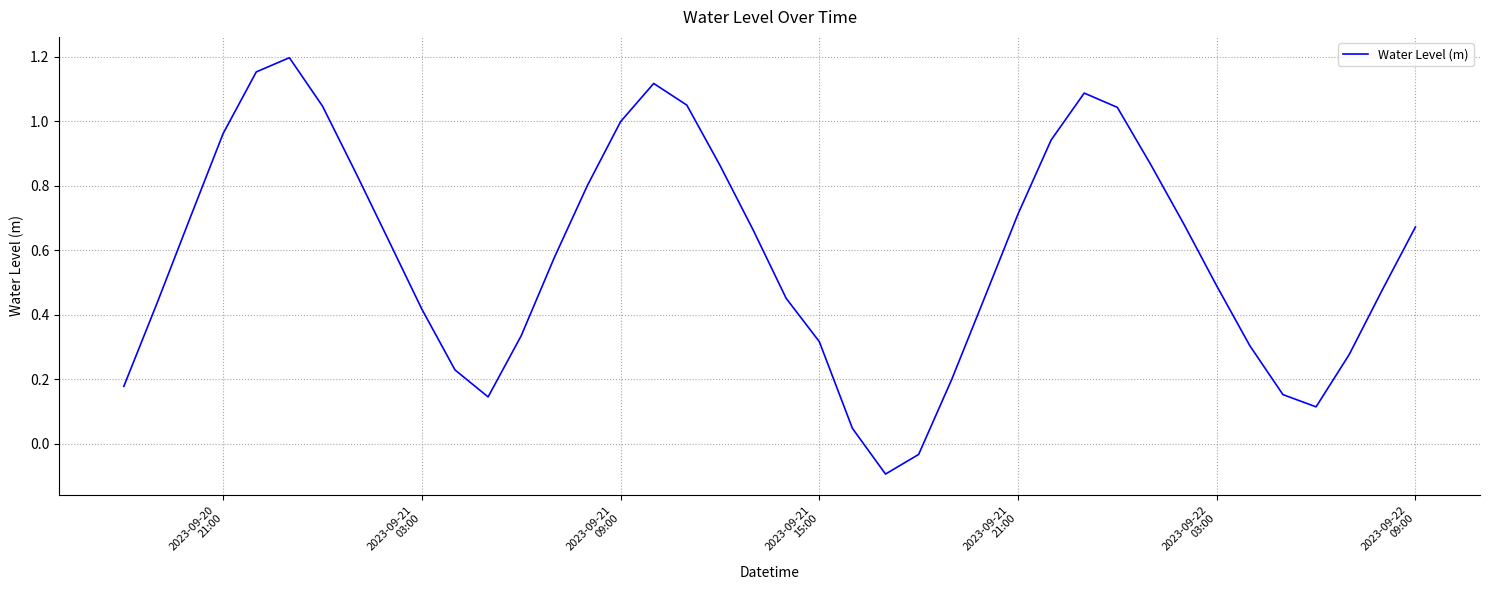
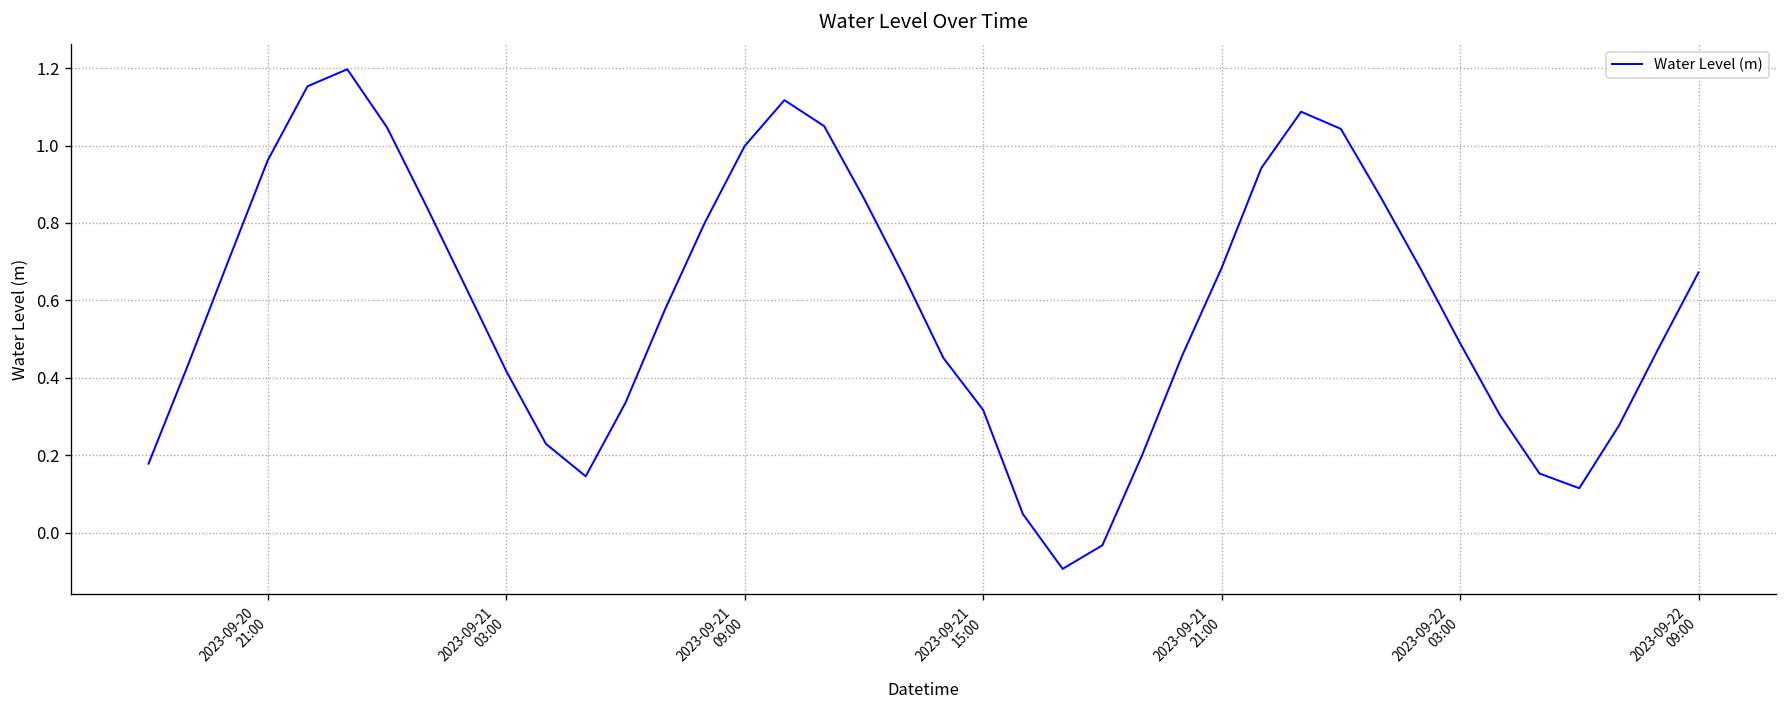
2023-09-21 21:00: 0.71 -> 0.68
